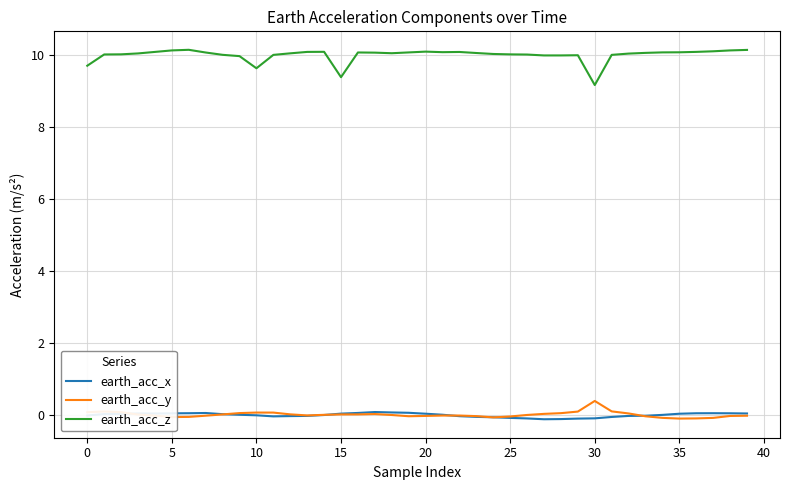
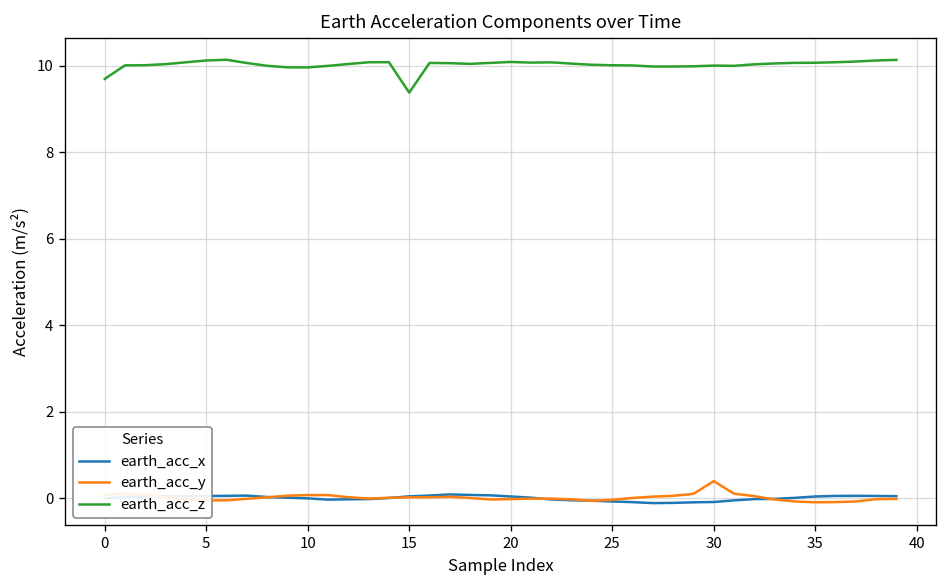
earth_acc_z, 10: 9.6 -> 10.0
earth_acc_z, 30: 9.2 -> 10.0
